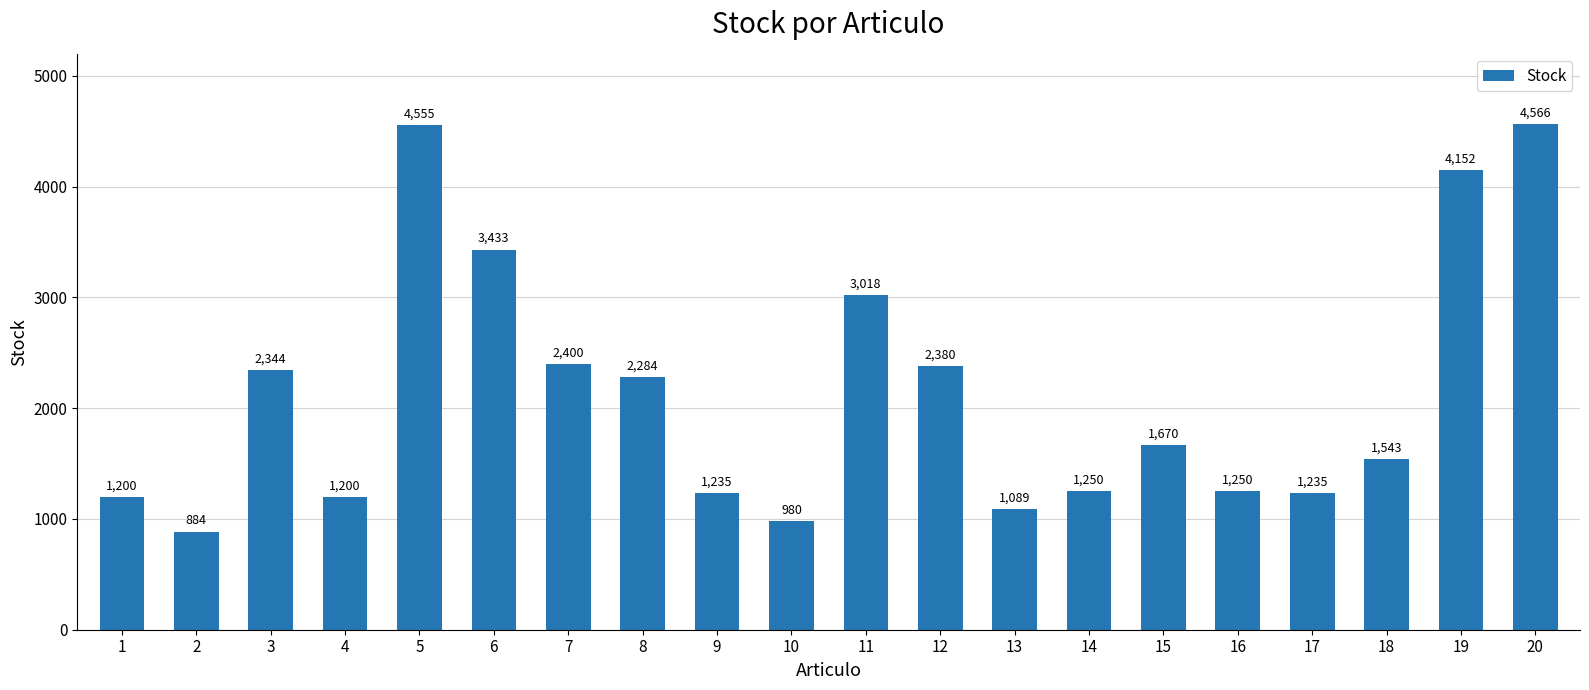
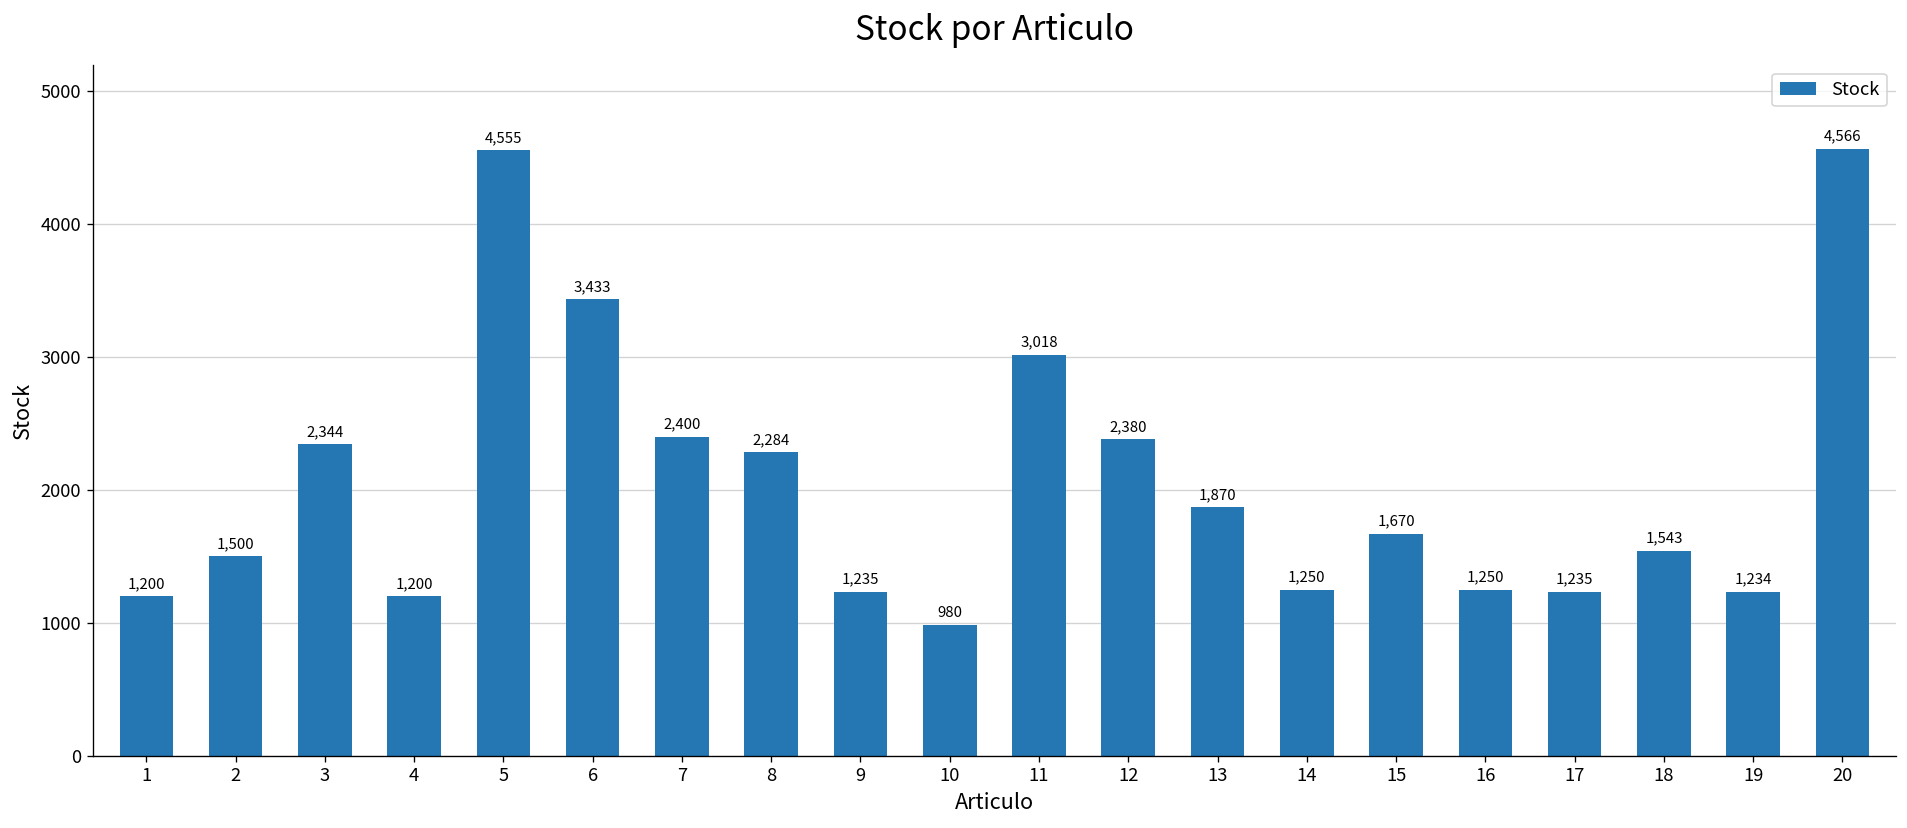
2: 884 -> 1,500
13: 1,089 -> 1,870
19: 4,152 -> 1,234
